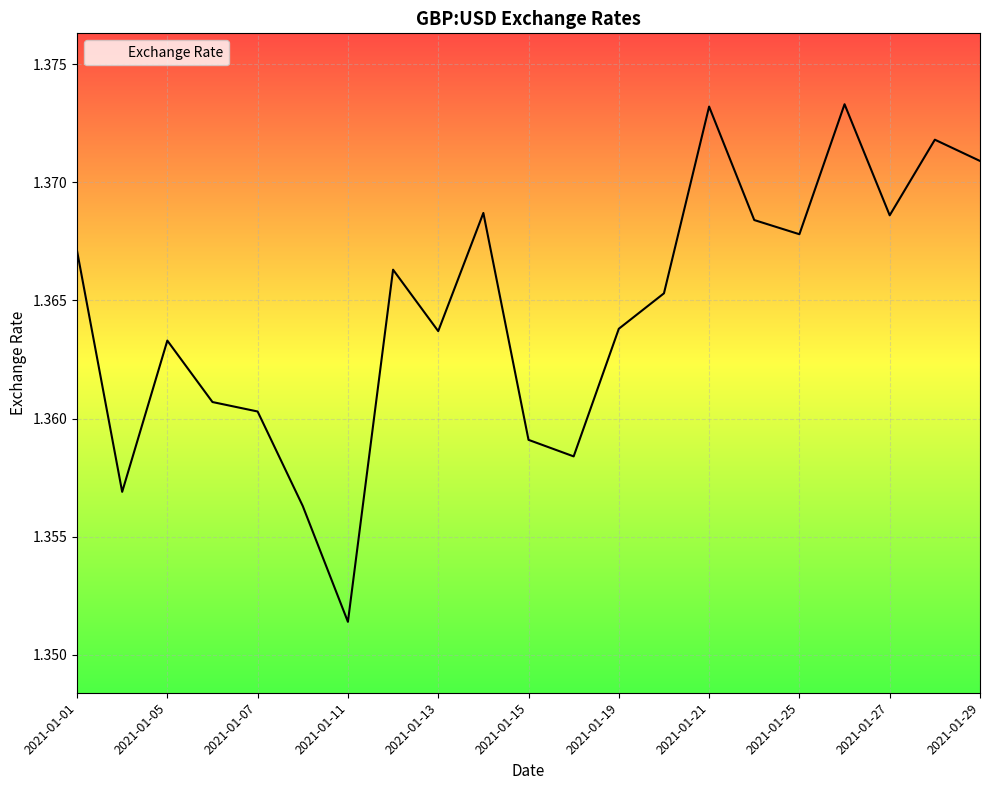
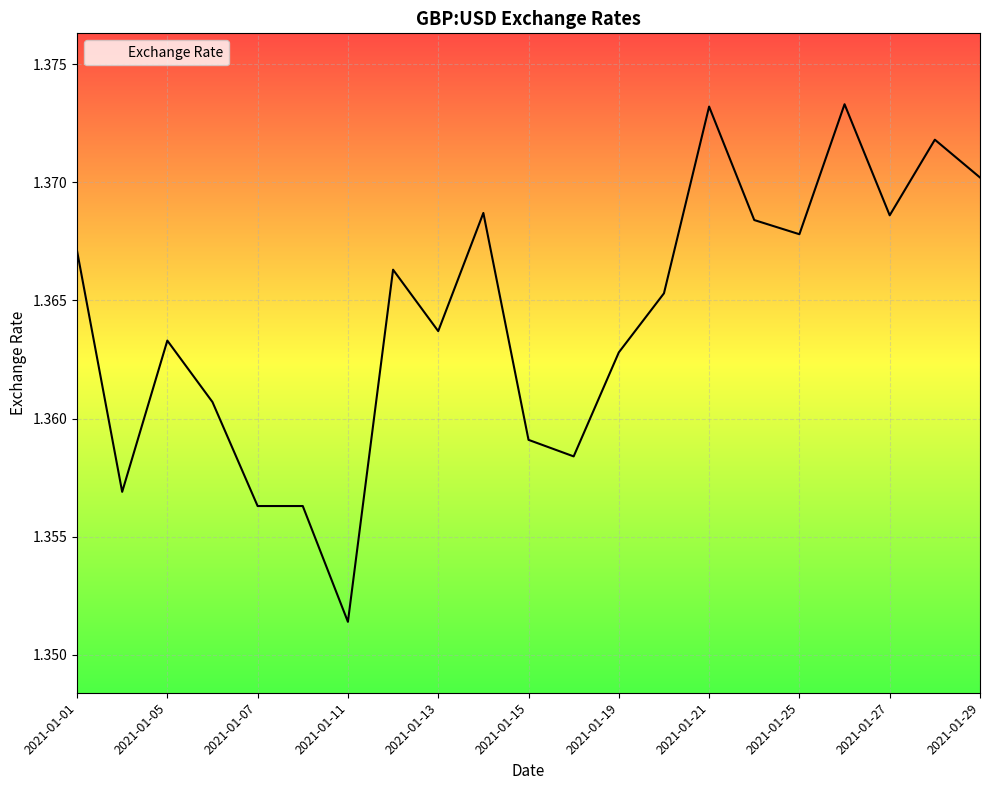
2021-01-07: 1.3603 -> 1.3563
2021-01-19: 1.3638 -> 1.3628
2021-01-29: 1.3709 -> 1.3702
